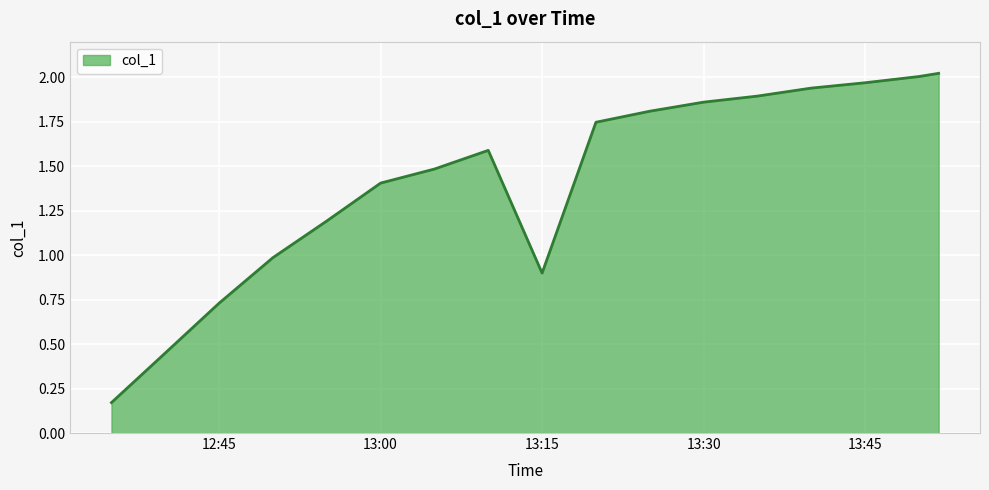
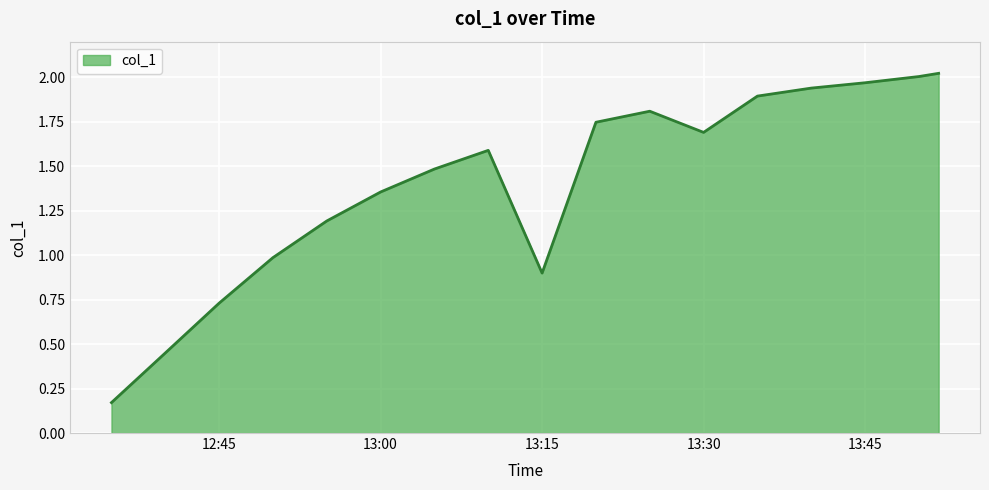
13:00: 1.41 -> 1.36
13:30: 1.86 -> 1.69
